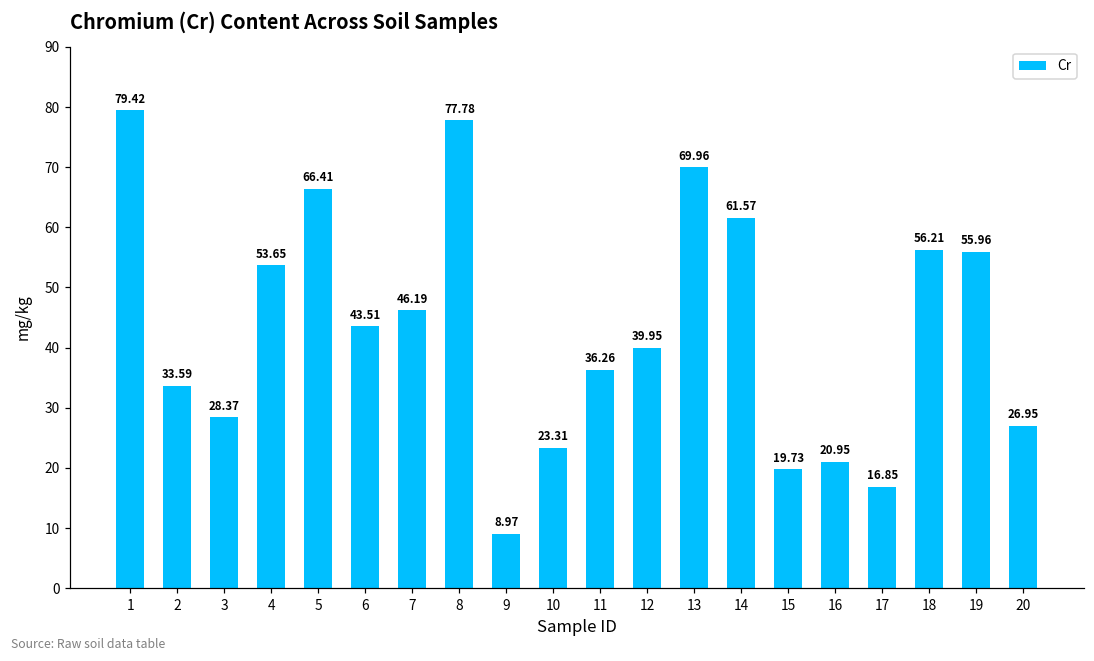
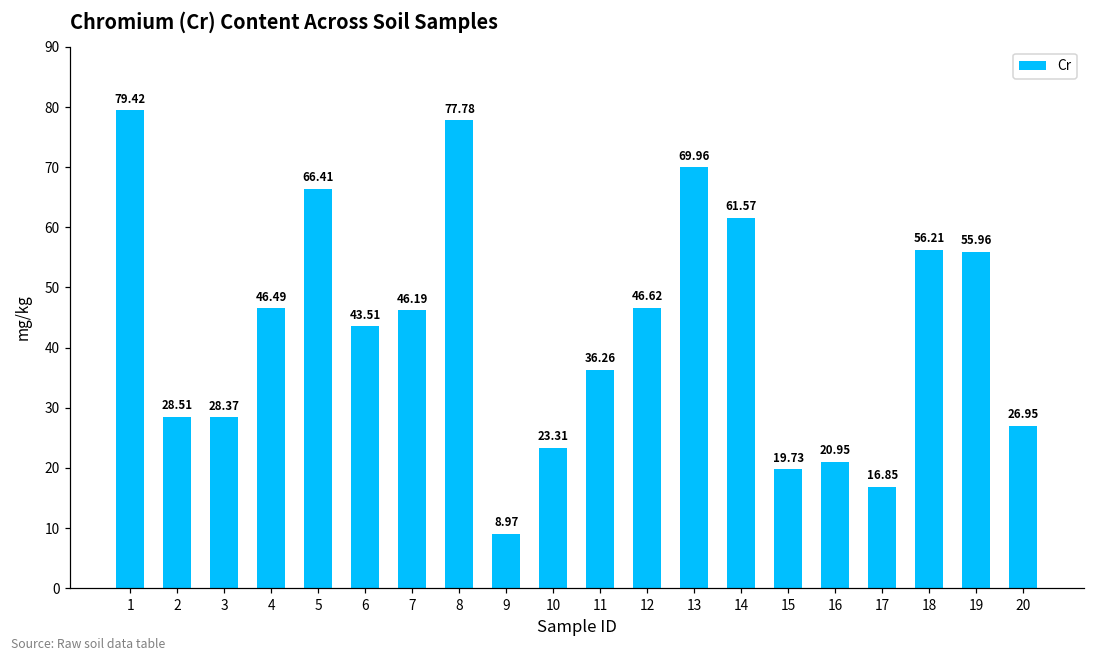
2: 33.59 -> 28.51
4: 53.65 -> 46.49
12: 39.95 -> 46.62
